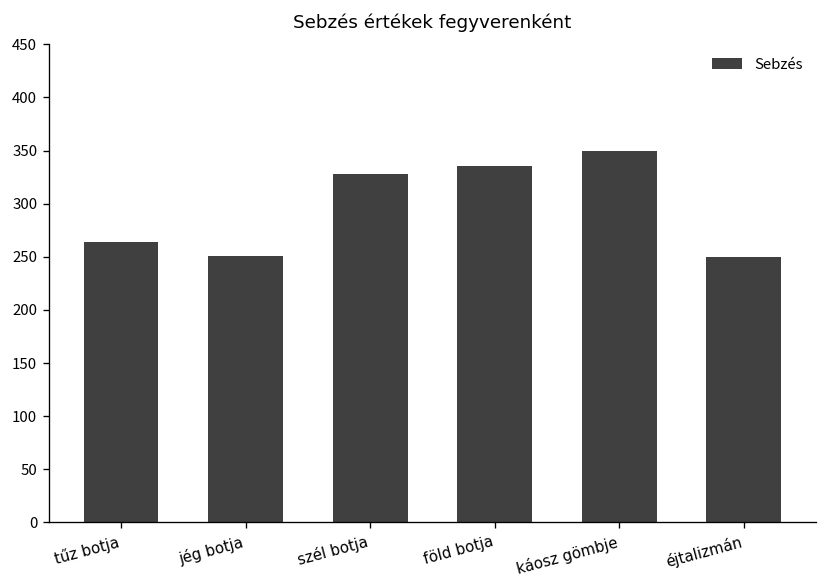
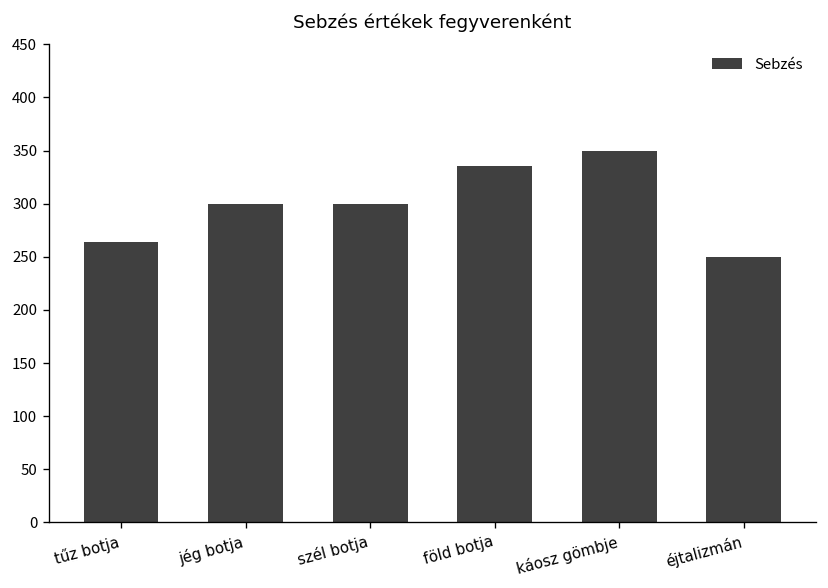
jég botja: 250 -> 300
szél botja: 330 -> 300
